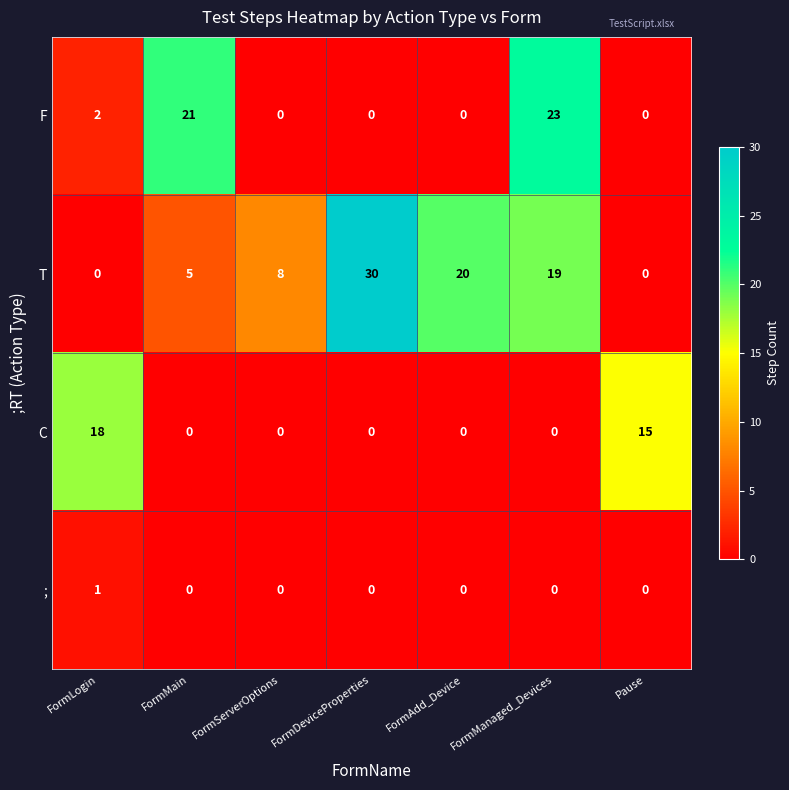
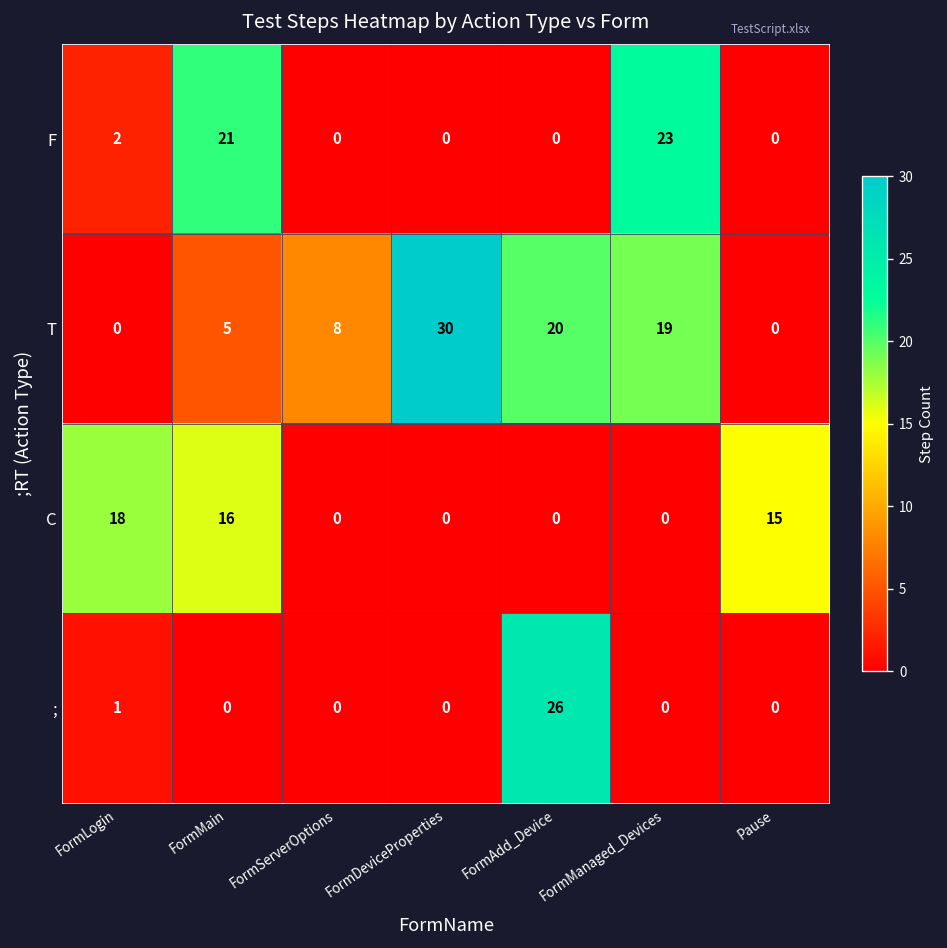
C, FormMain: 0 -> 16
;, FormAdd_Device: 0 -> 26
